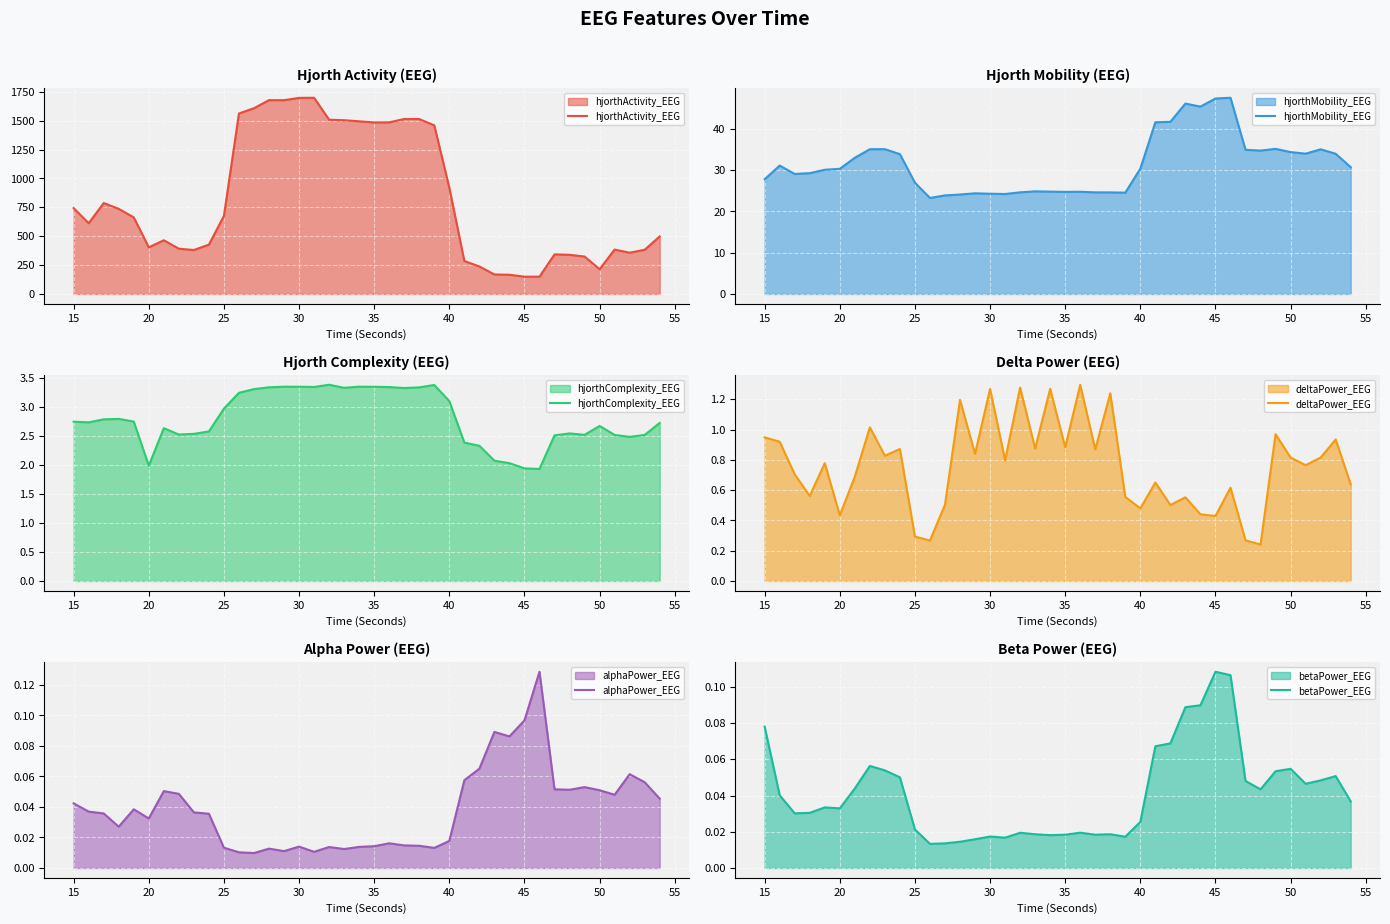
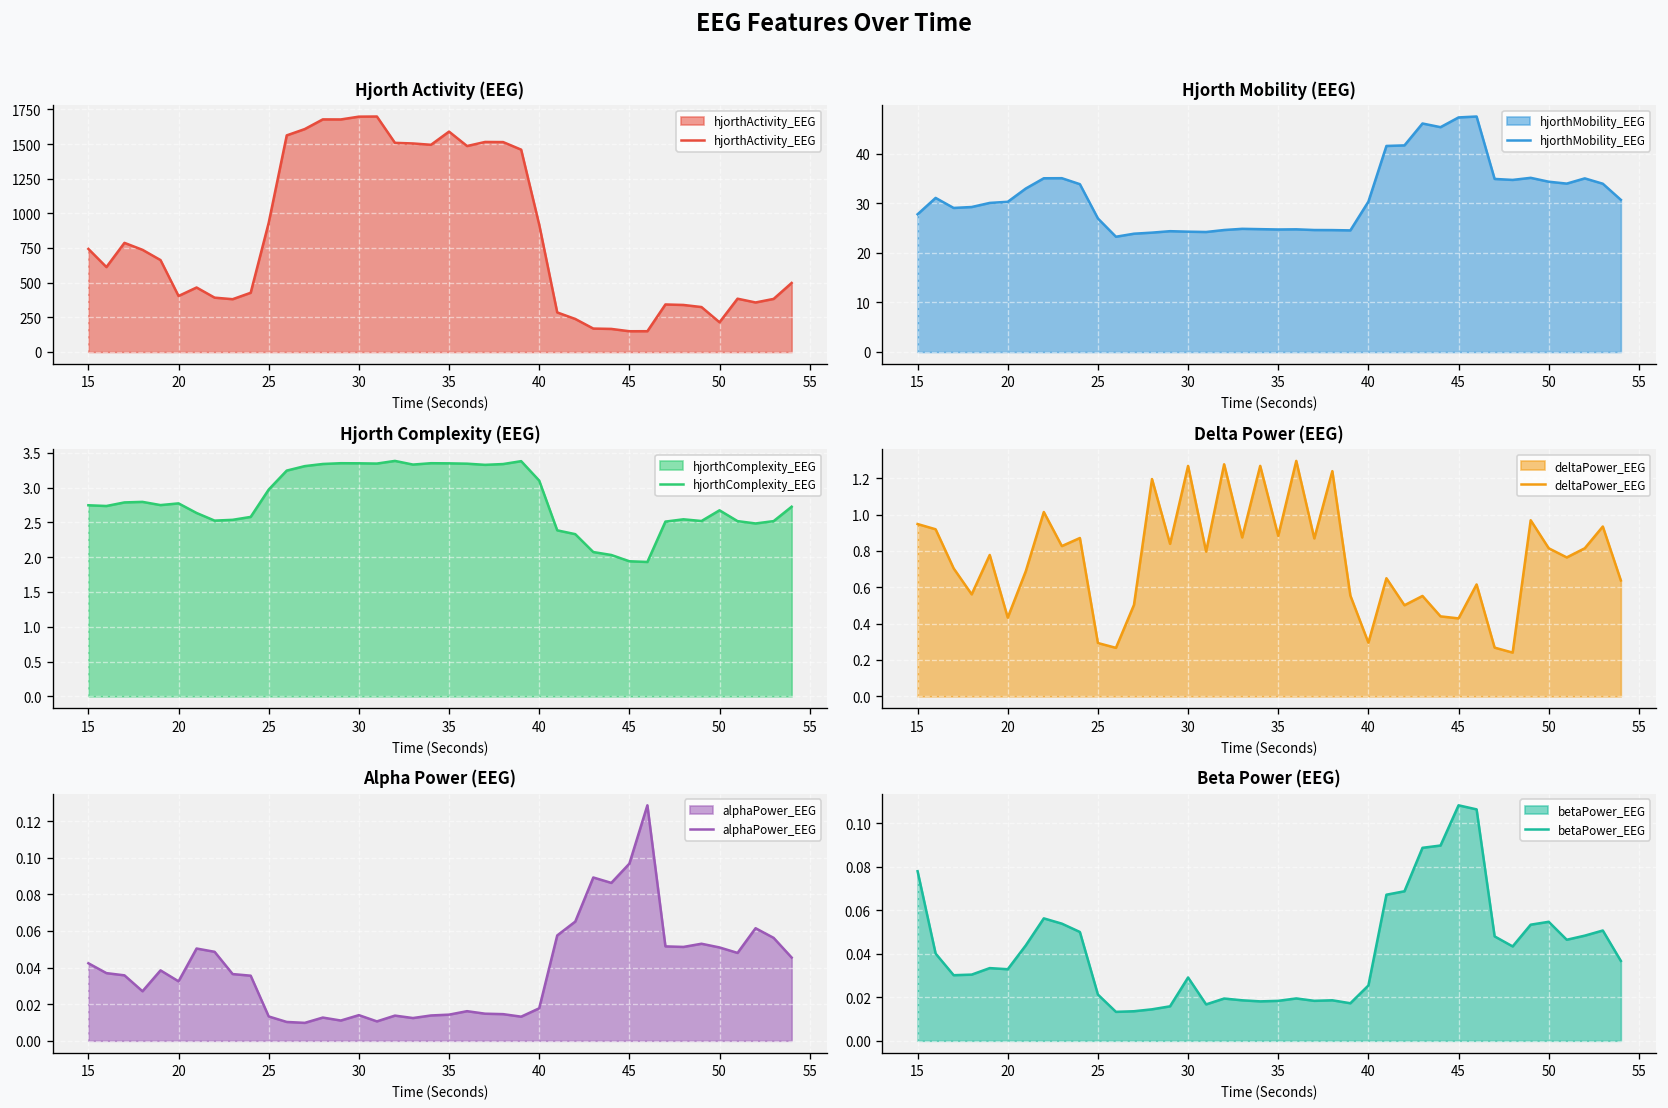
Hjorth Activity (EEG), 25: 680 -> 930
Hjorth Activity (EEG), 35: 1490 -> 1590
Hjorth Complexity (EEG), 20: 2.0 -> 2.8
Delta Power (EEG), 40: 0.48 -> 0.30
Beta Power (EEG), 30: 0.017 -> 0.029
